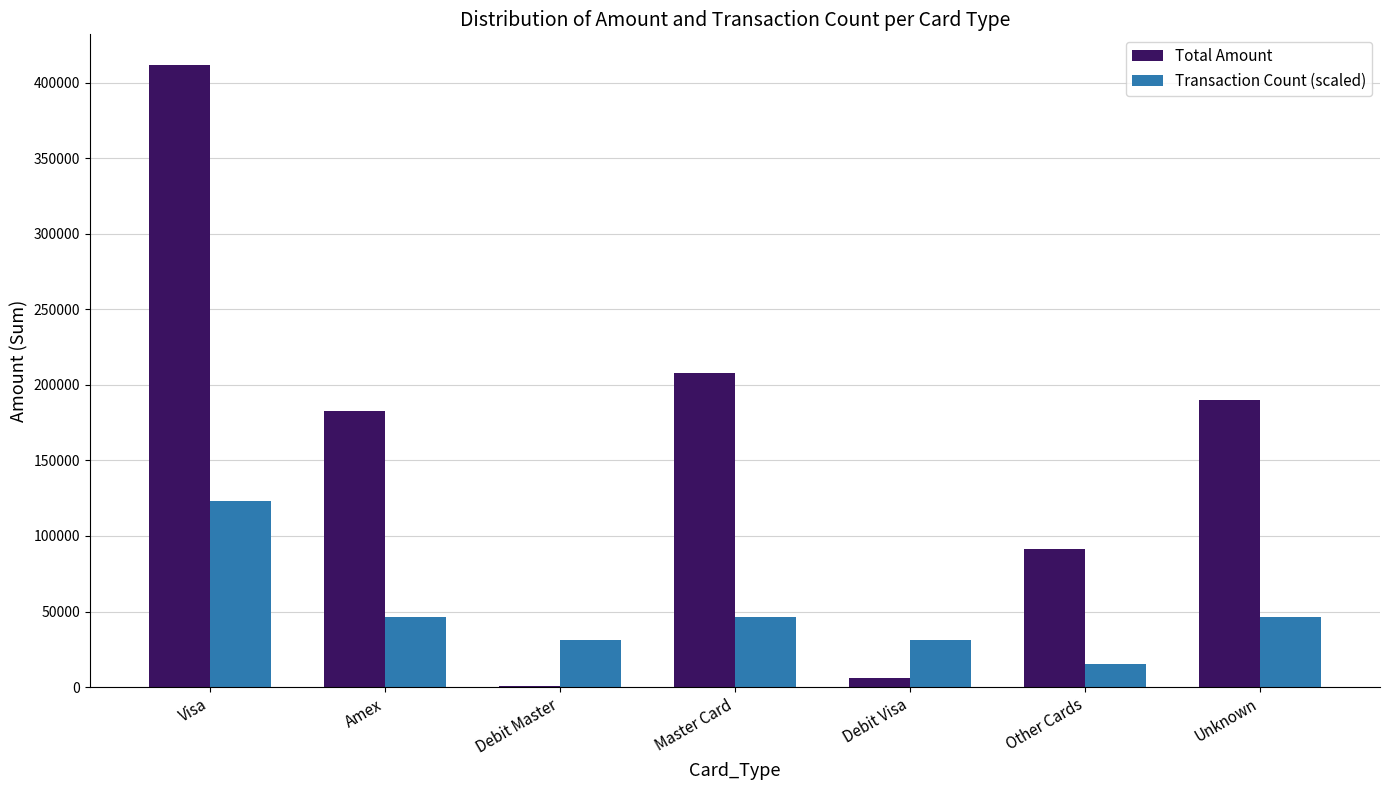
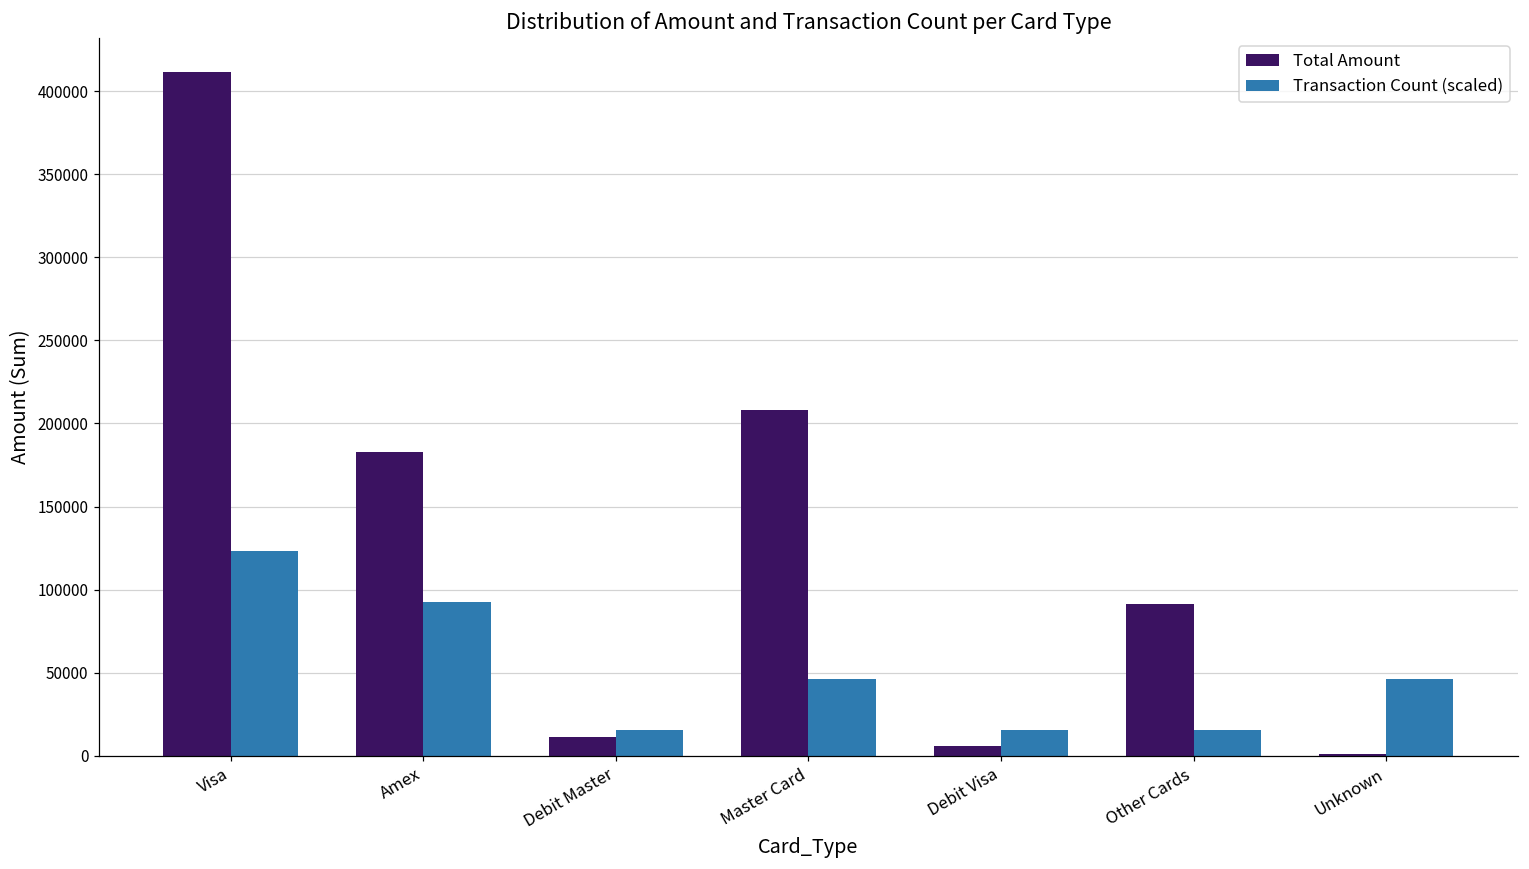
Transaction Count (scaled), Amex: 46000 -> 93000
Total Amount, Debit Master: 0 -> 11000
Transaction Count (scaled), Debit Master: 31000 -> 15000
Transaction Count (scaled), Debit Visa: 31000 -> 15000
Total Amount, Unknown: 190000 -> 1000
